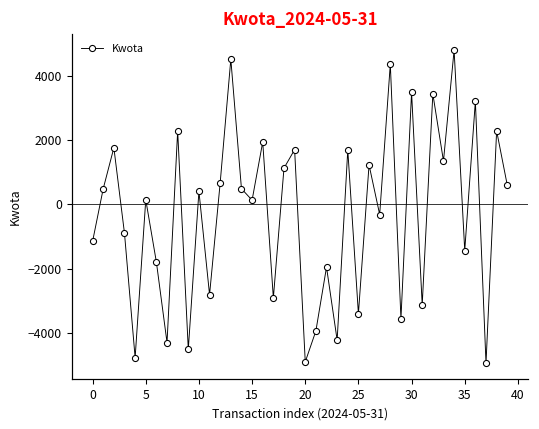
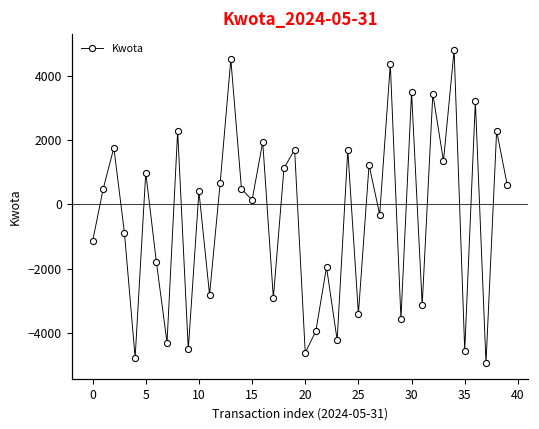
5: 100 -> 1000
20: -4900 -> -4600
35: -1400 -> -4600
